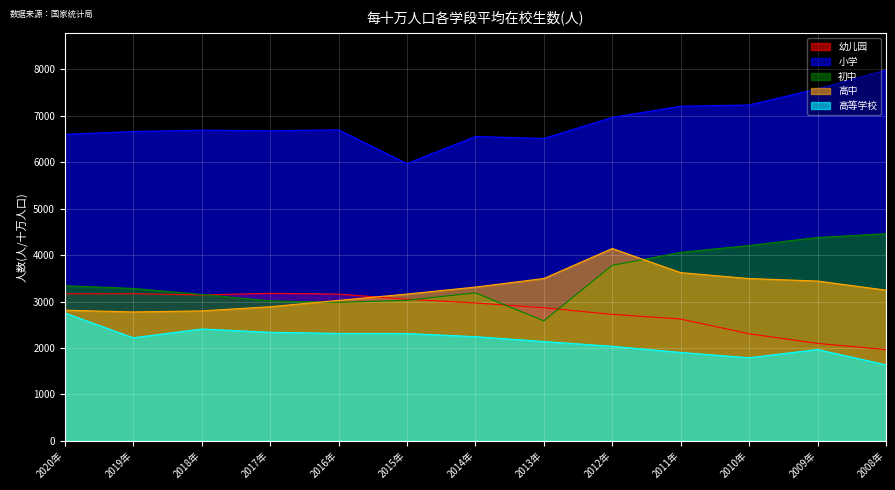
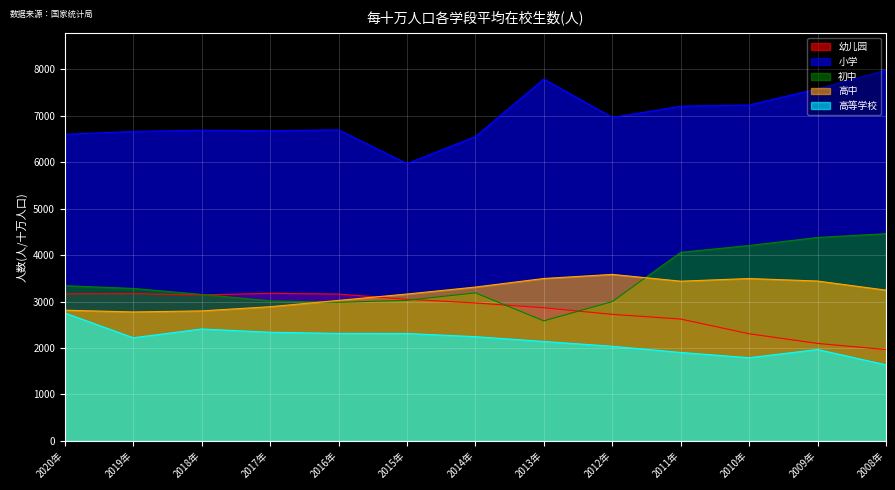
小学, 2013年: 6500 -> 7800
初中, 2012年: 3800 -> 3000
高中, 2012年: 4100 -> 3600
高中, 2011年: 3600 -> 3400
